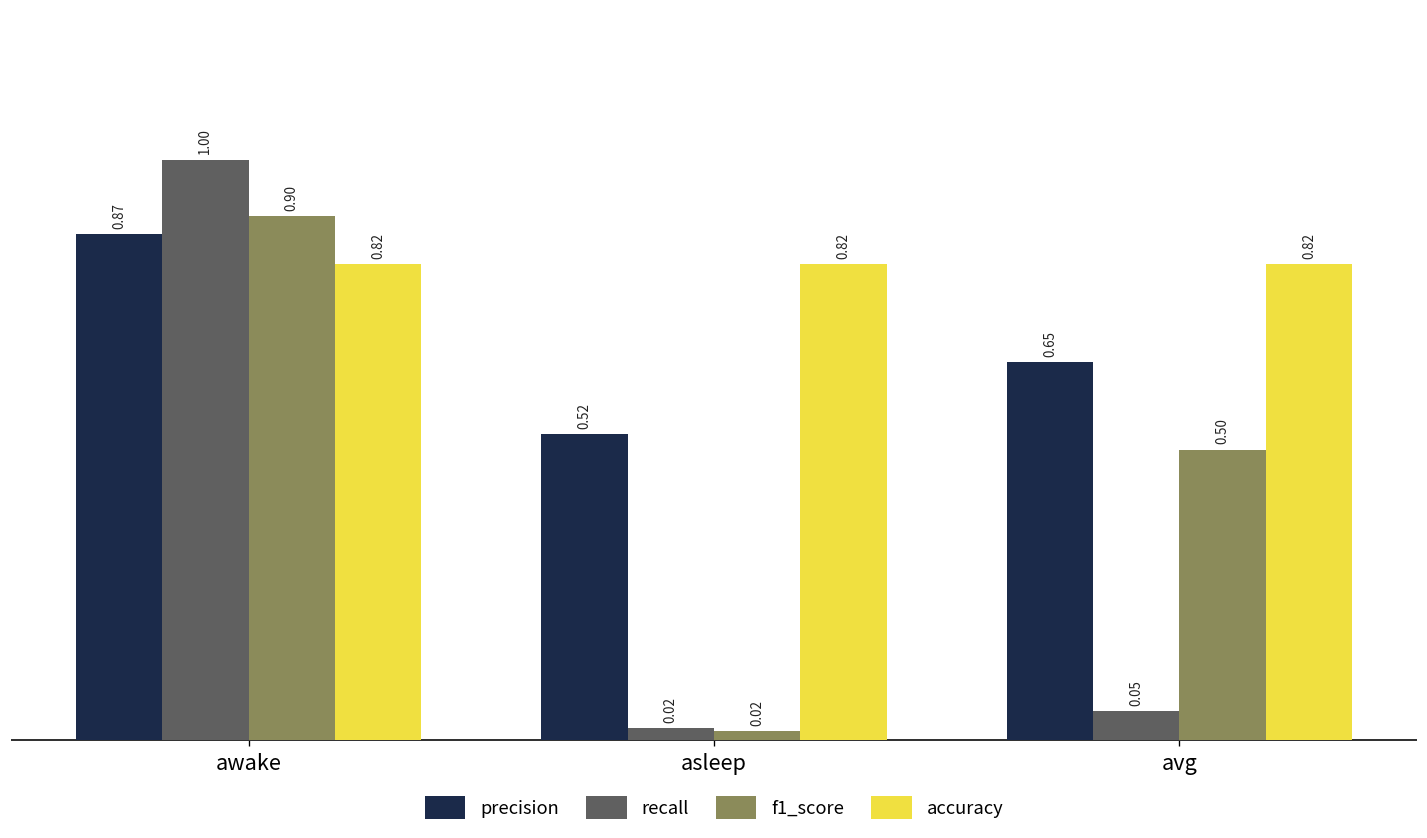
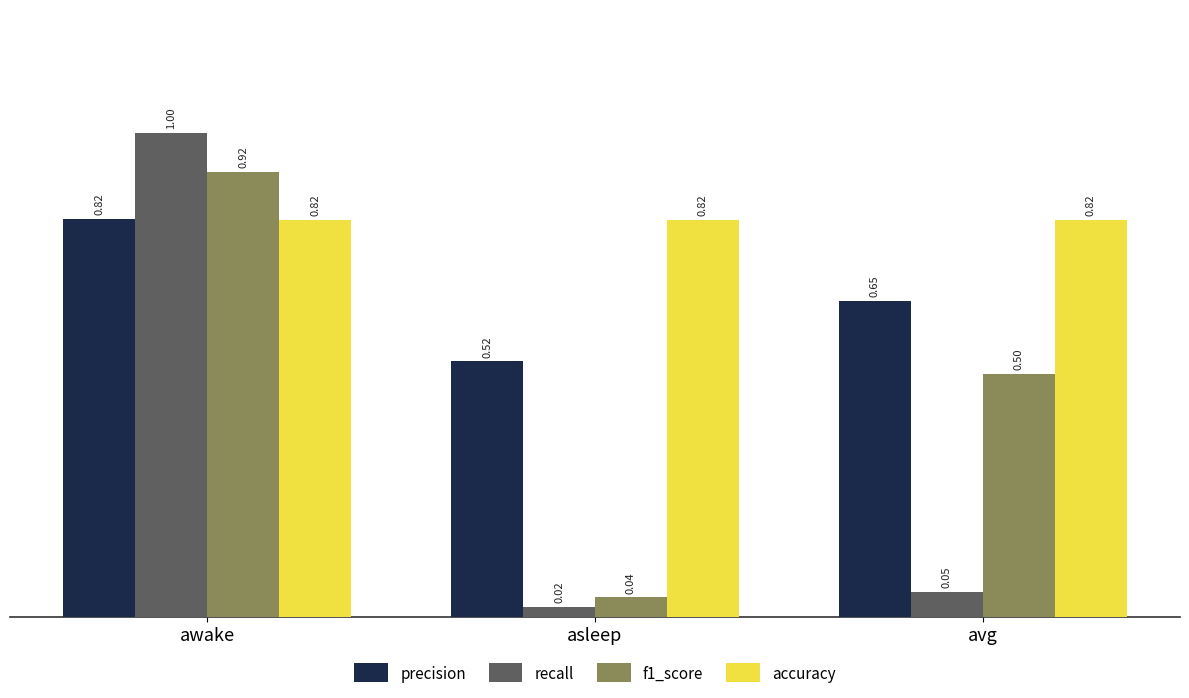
precision, awake: 0.87 -> 0.82
f1_score, awake: 0.90 -> 0.92
f1_score, asleep: 0.02 -> 0.04
